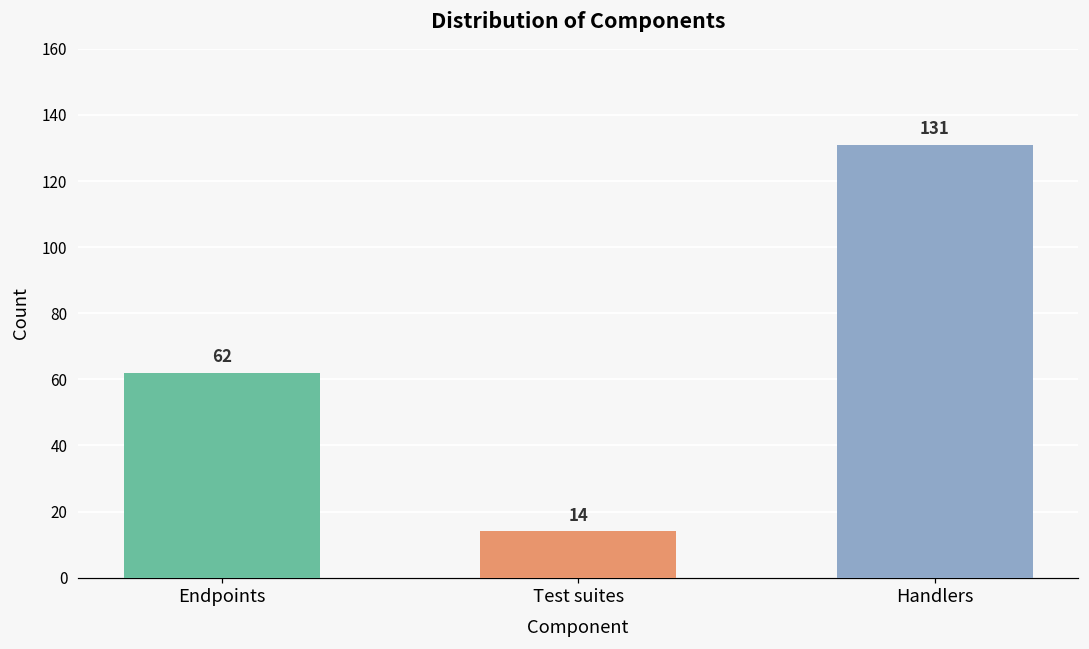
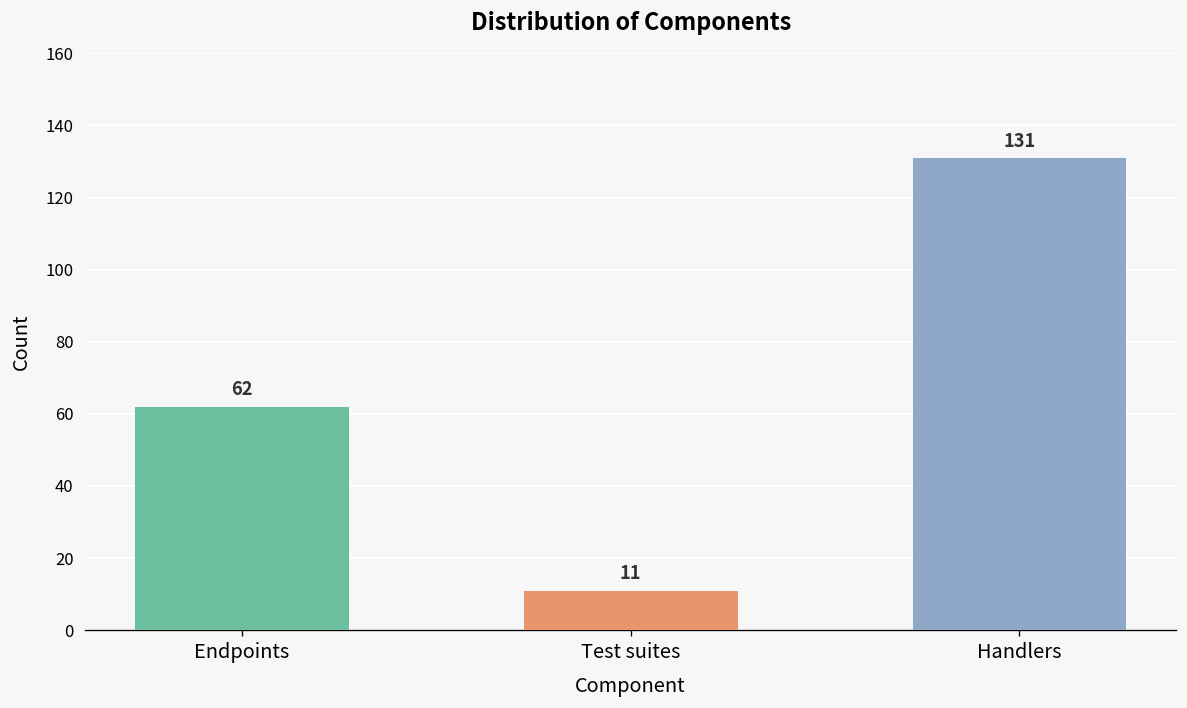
Test suites: 14 -> 11
